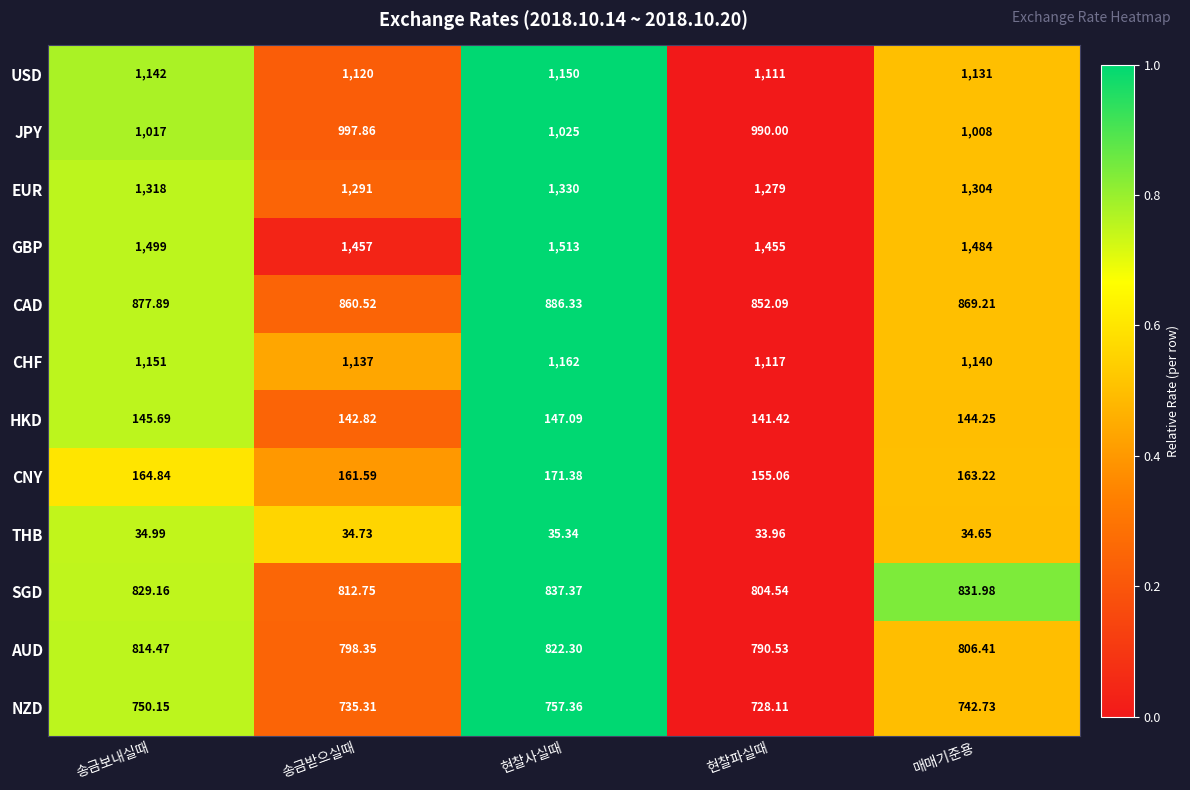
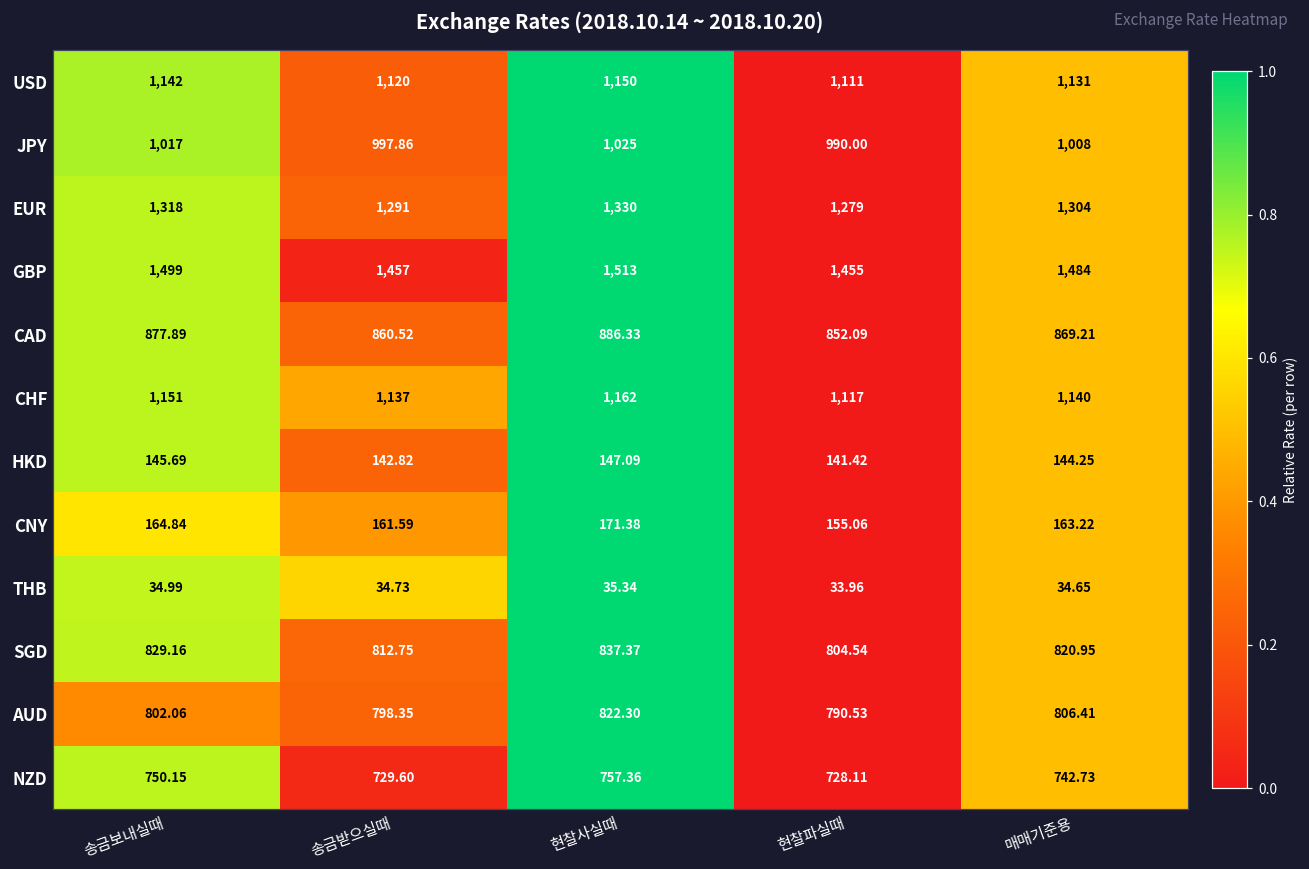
SGD, 매매기준용: 831.98 -> 820.95
AUD, 송금보내실때: 814.47 -> 802.06
NZD, 송금받으실때: 735.31 -> 729.60
